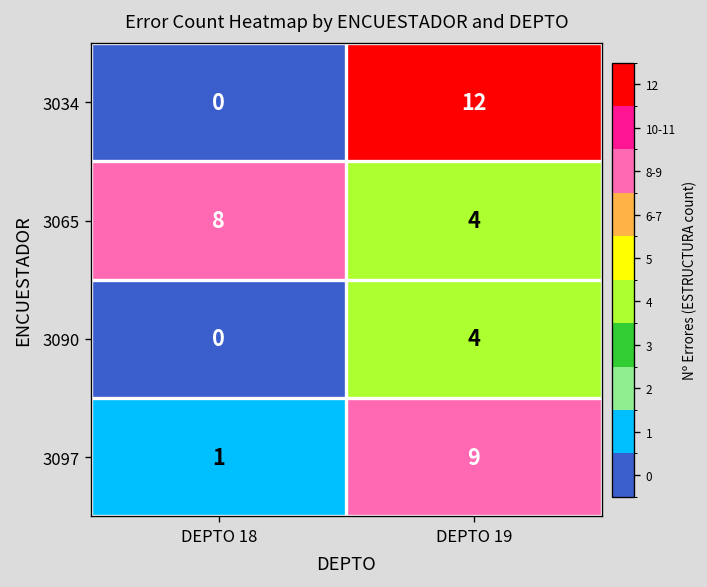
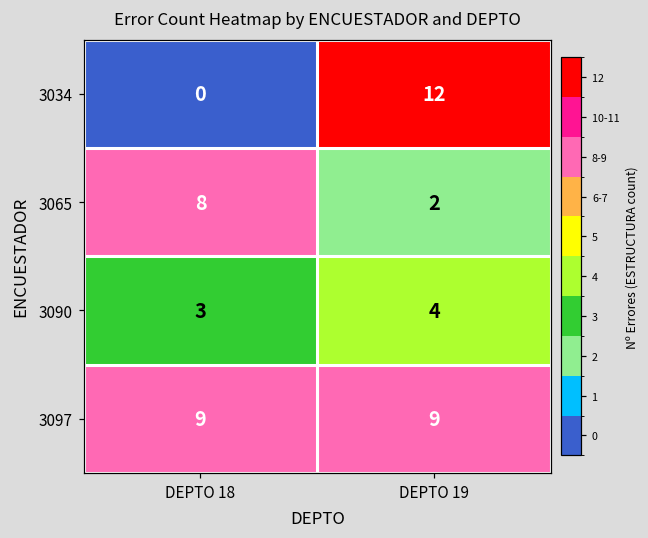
3065, DEPTO 19: 4 -> 2
3090, DEPTO 18: 0 -> 3
3097, DEPTO 18: 1 -> 9
